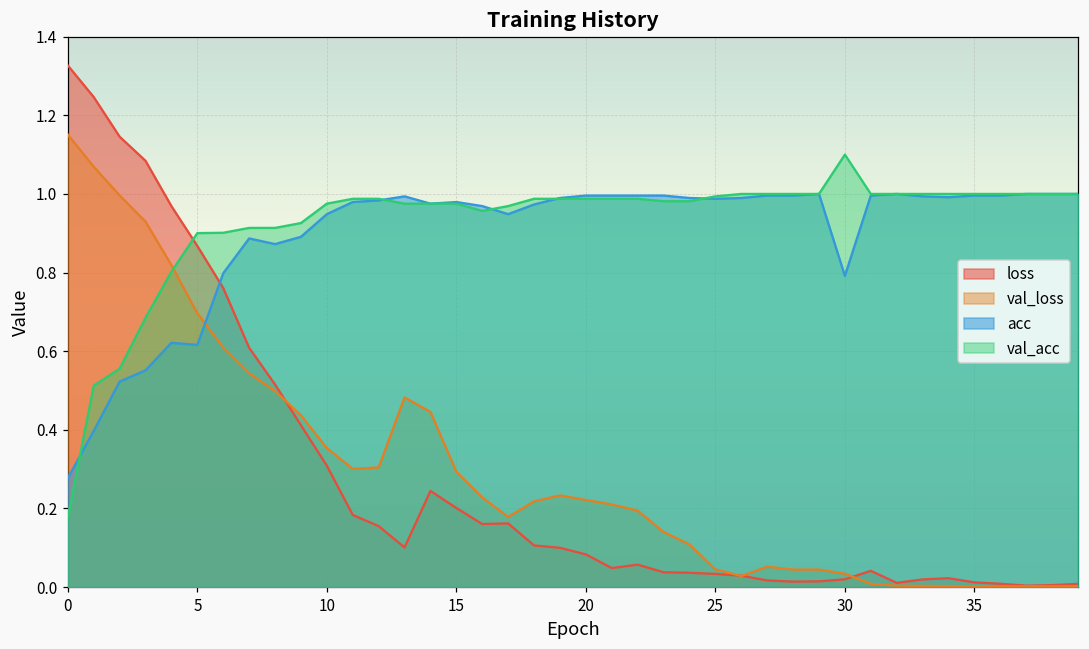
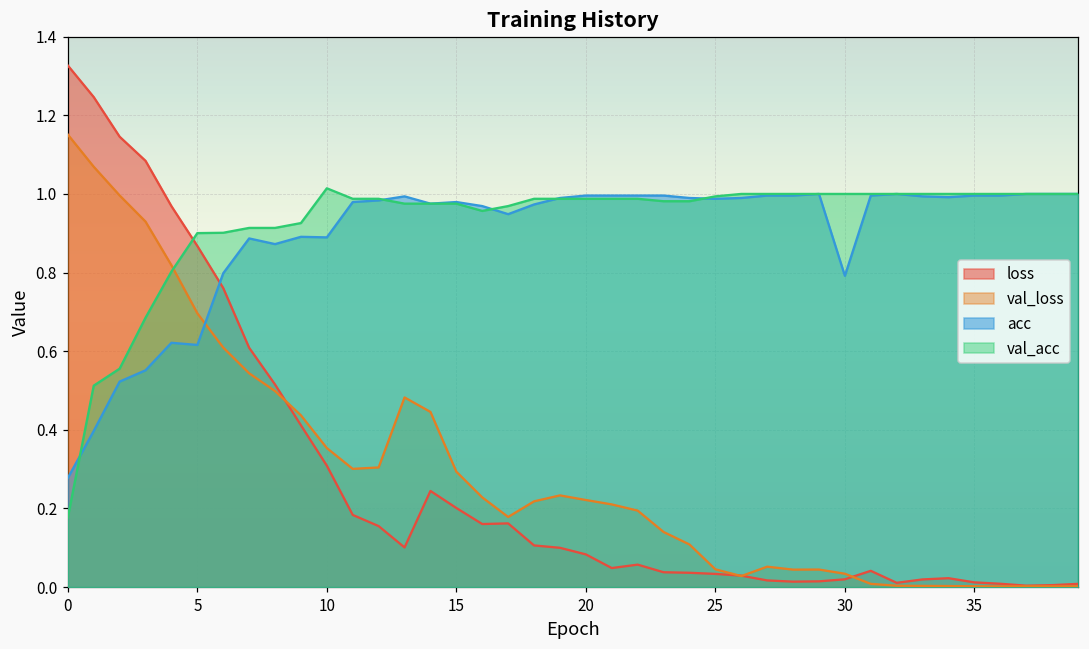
acc, 10: 0.95 -> 0.89
val_acc, 10: 0.98 -> 1.01
val_acc, 30: 1.1 -> 1.0
